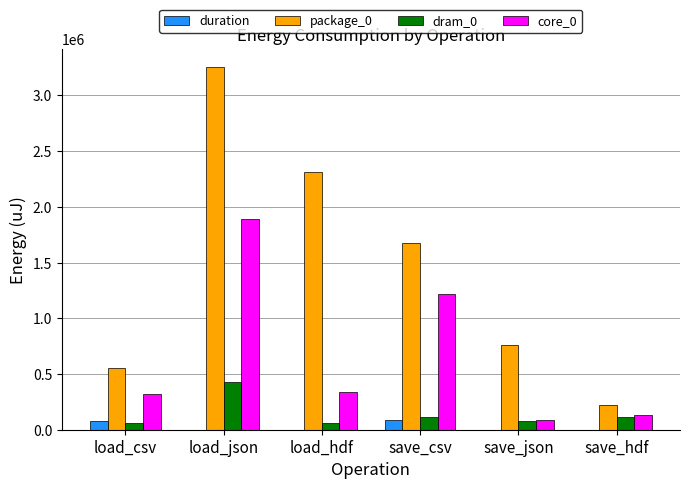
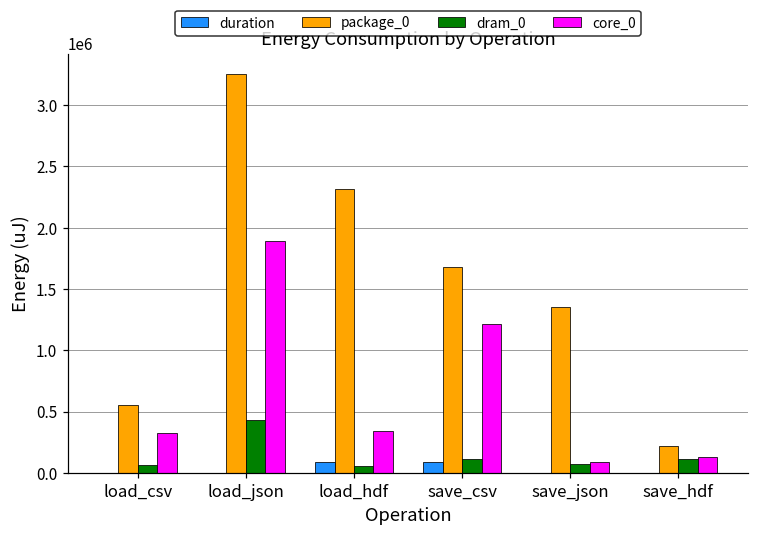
duration, load_csv: 80000 -> 0
duration, load_hdf: 0 -> 90000
package_0, save_json: 760000 -> 1350000
